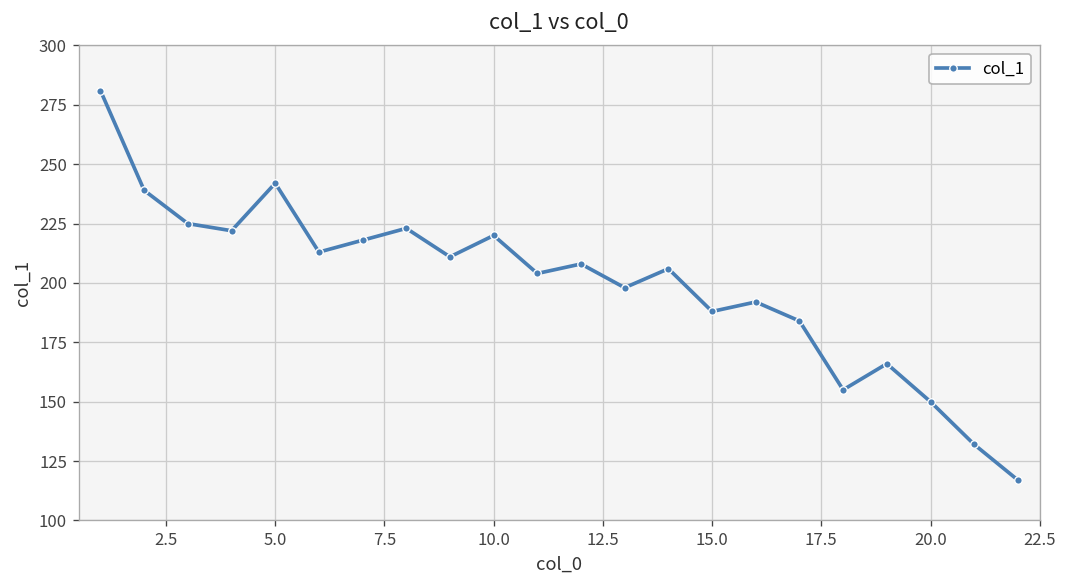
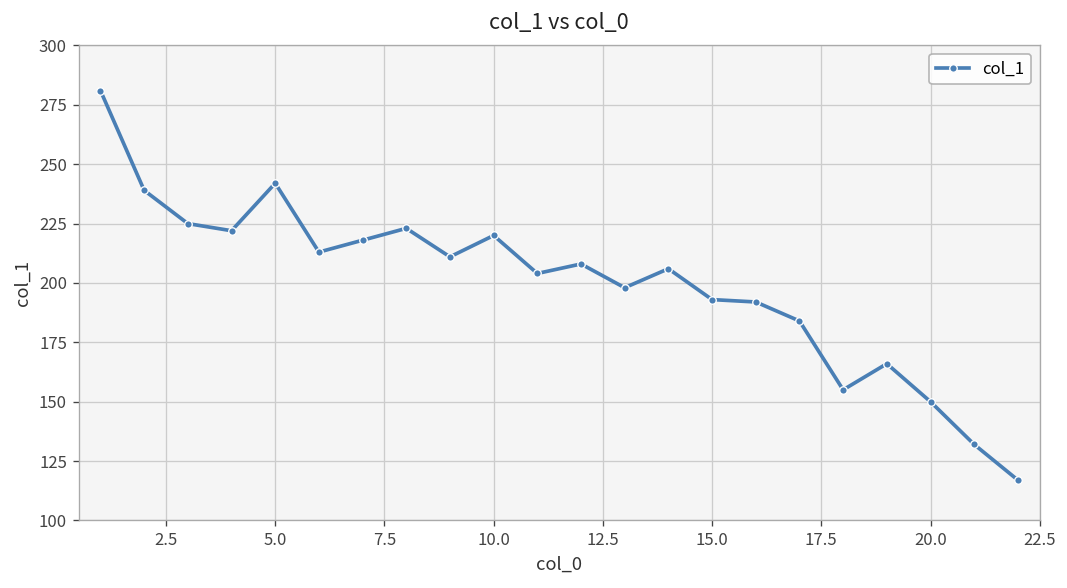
15.0: 188 -> 193
